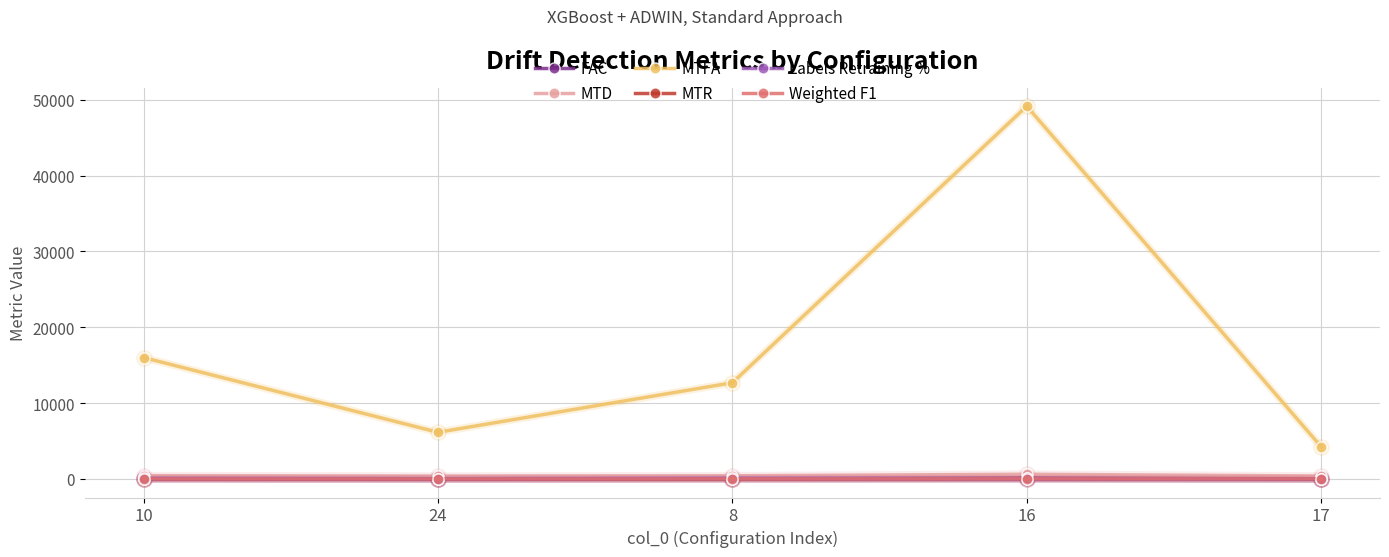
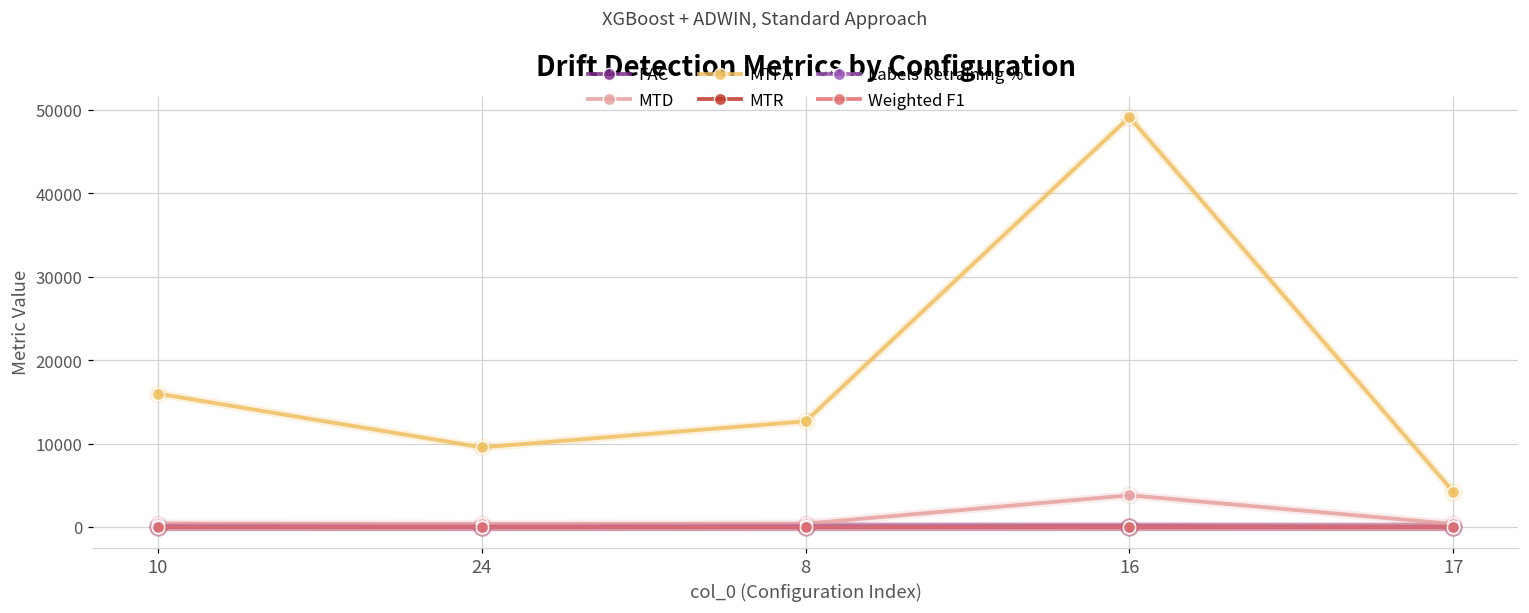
MTFA, 24: 6000 -> 10000
MTD, 16: 1000 -> 4000
